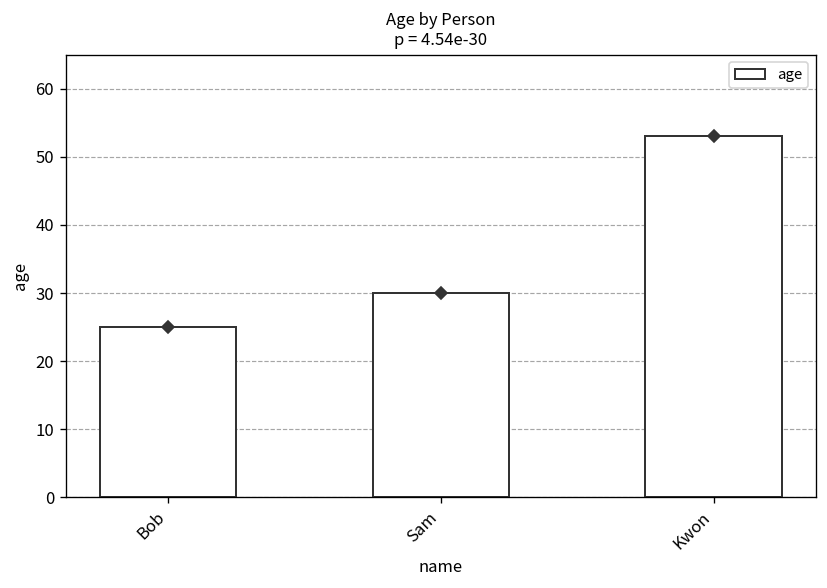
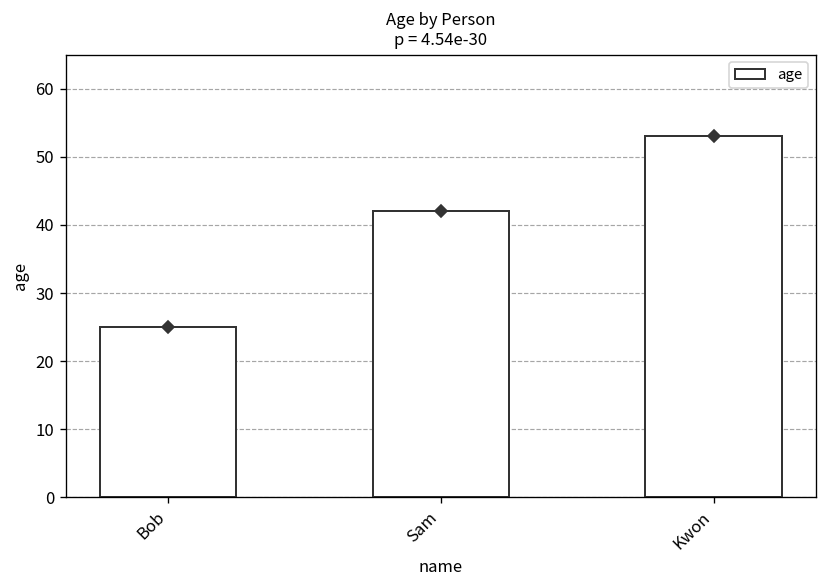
Sam: 30 -> 42
